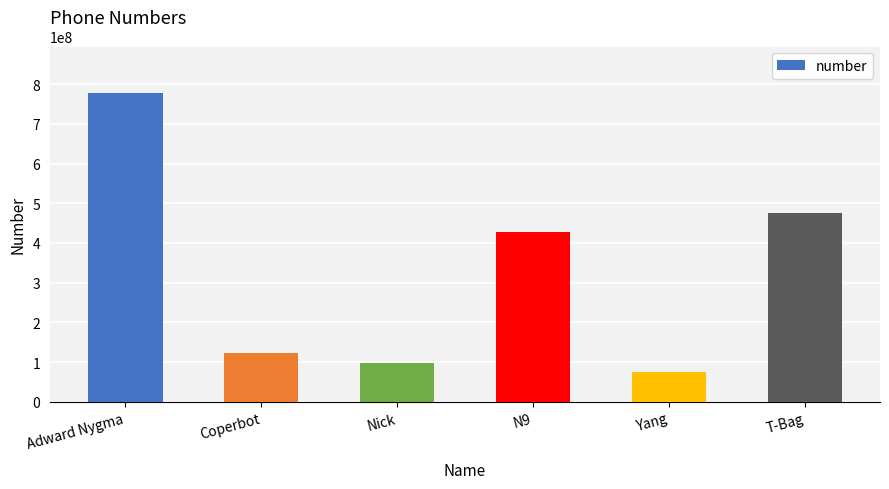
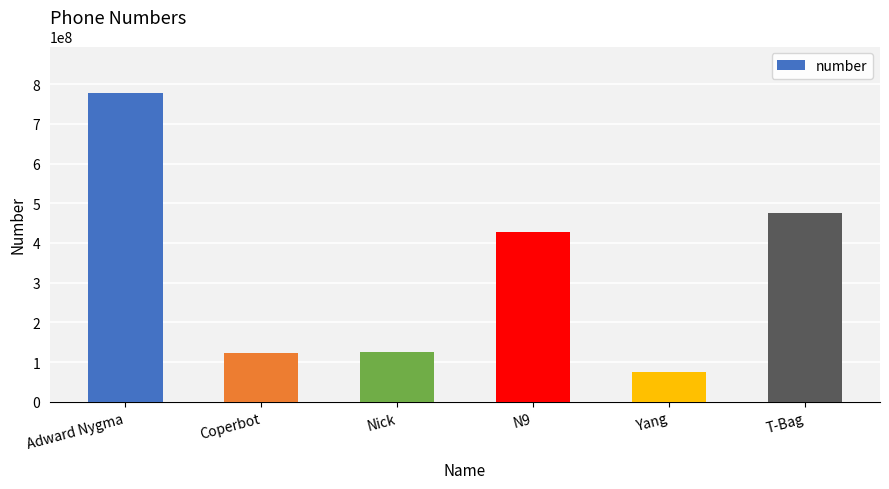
Nick: 100000000 -> 130000000
